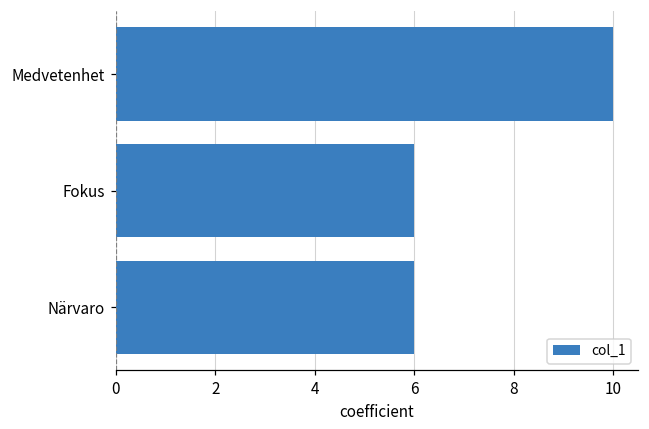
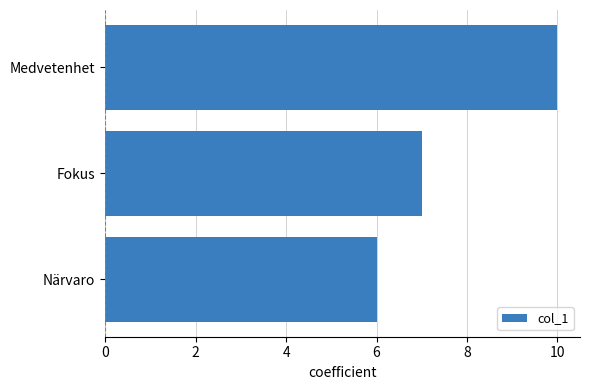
Fokus: 6 -> 7
